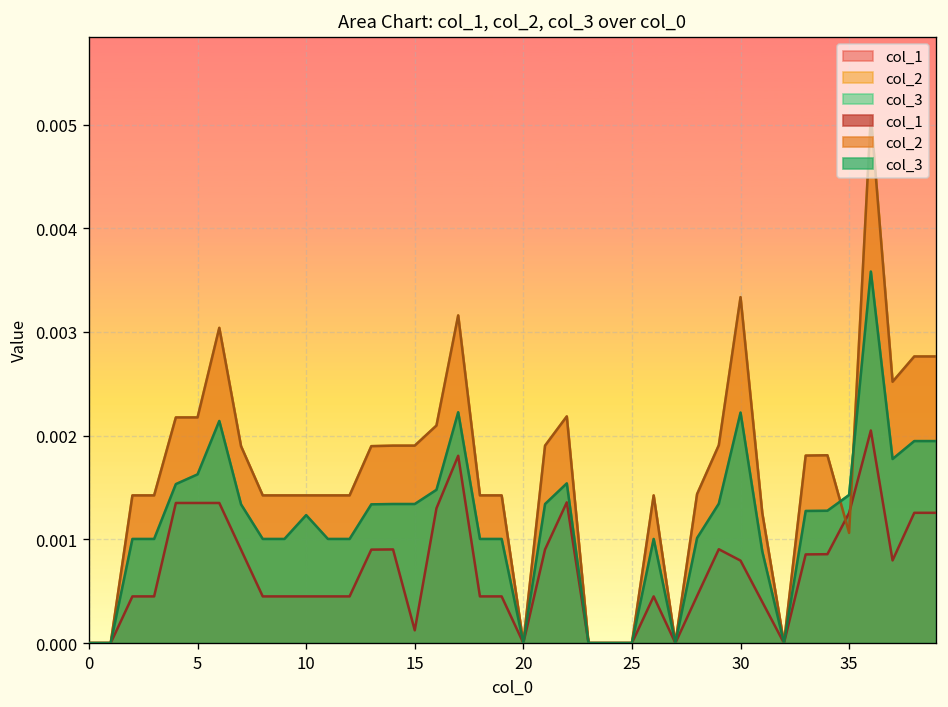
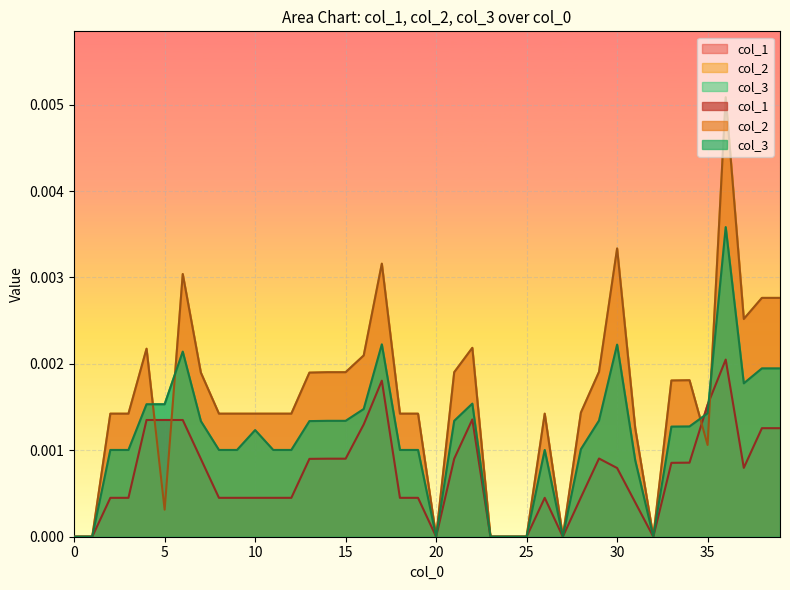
col_2, 5: 0.0022 -> 0.0003
col_3, 5: 0.0016 -> 0.0015
col_1, 15: 0.0001 -> 0.0009
col_1, 35: 0.0013 -> 0.0015
